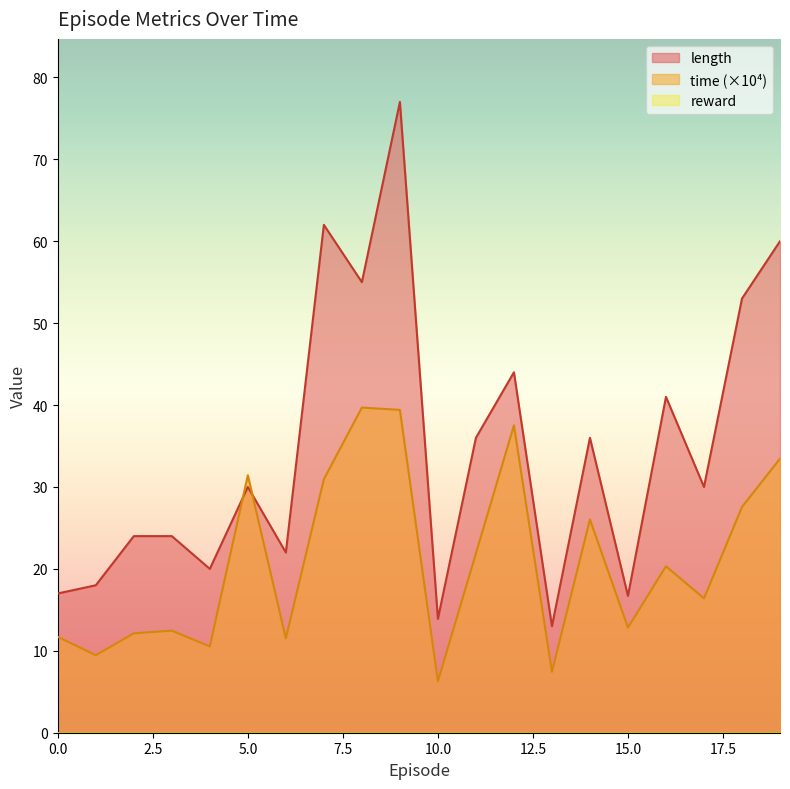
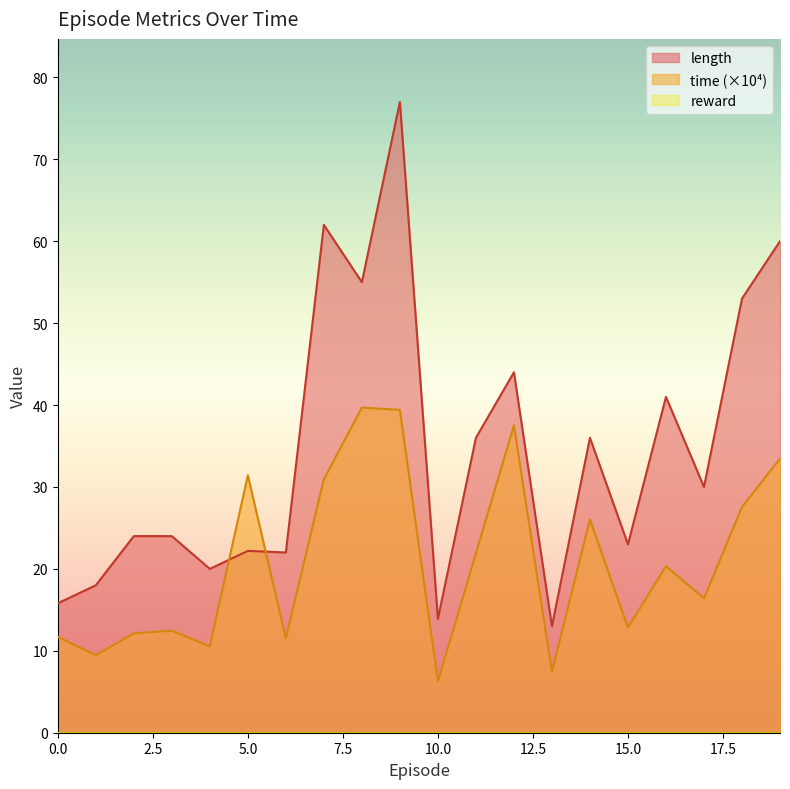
length, 0.0: 17 -> 16
length, 5.0: 30 -> 22
length, 15.0: 17 -> 23
